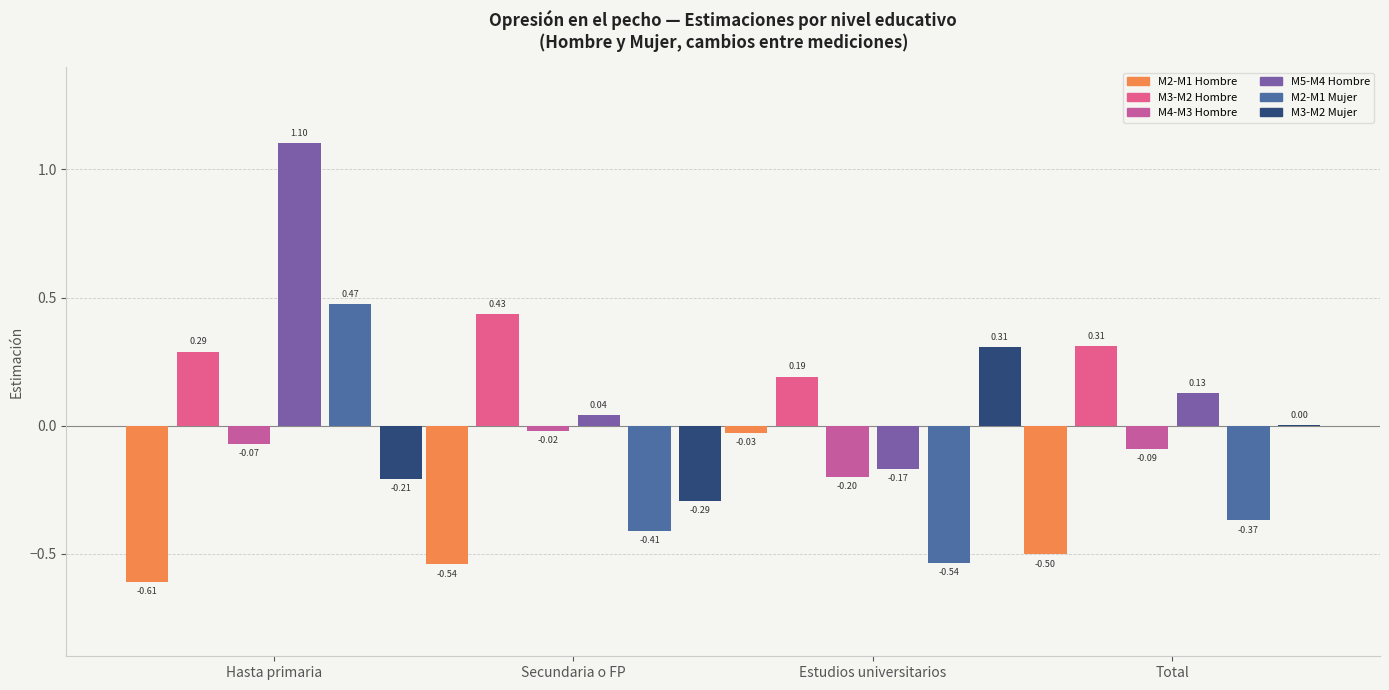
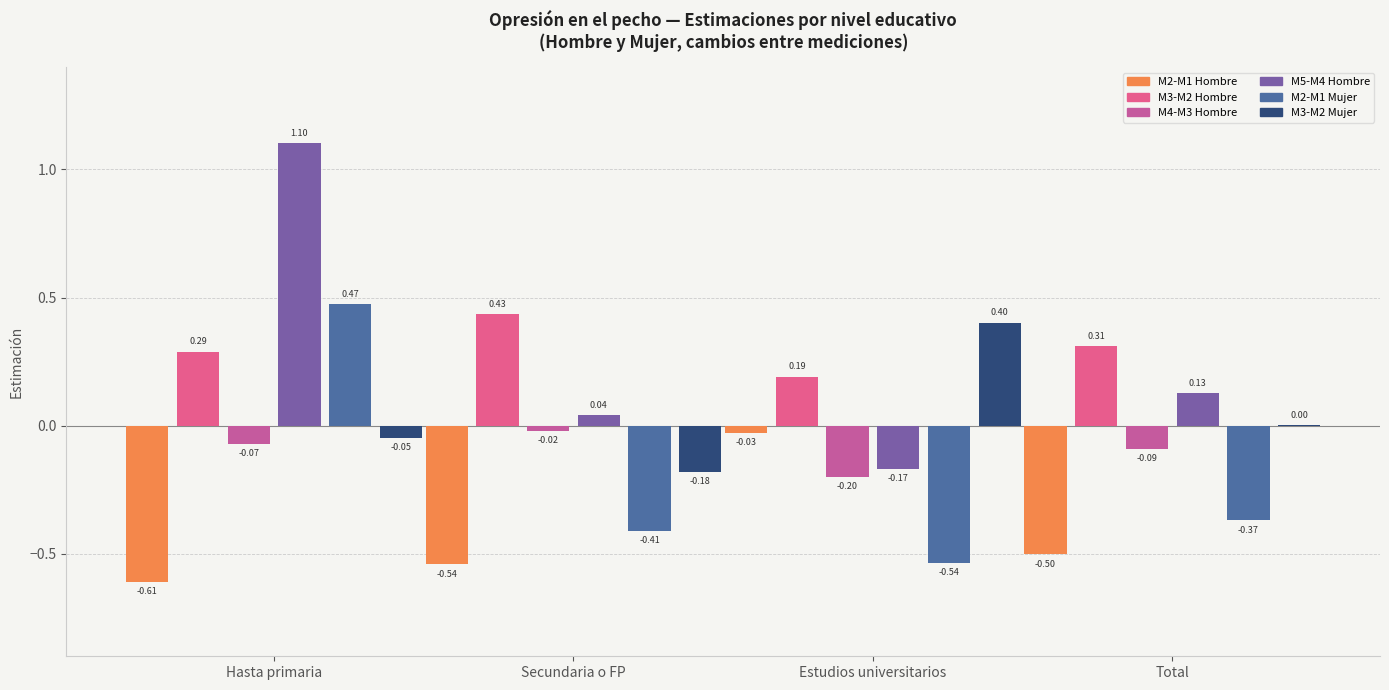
M3-M2 Mujer, Hasta primaria: -0.21 -> -0.05
M3-M2 Mujer, Secundaria o FP: -0.29 -> -0.18
M3-M2 Mujer, Estudios universitarios: 0.31 -> 0.40
